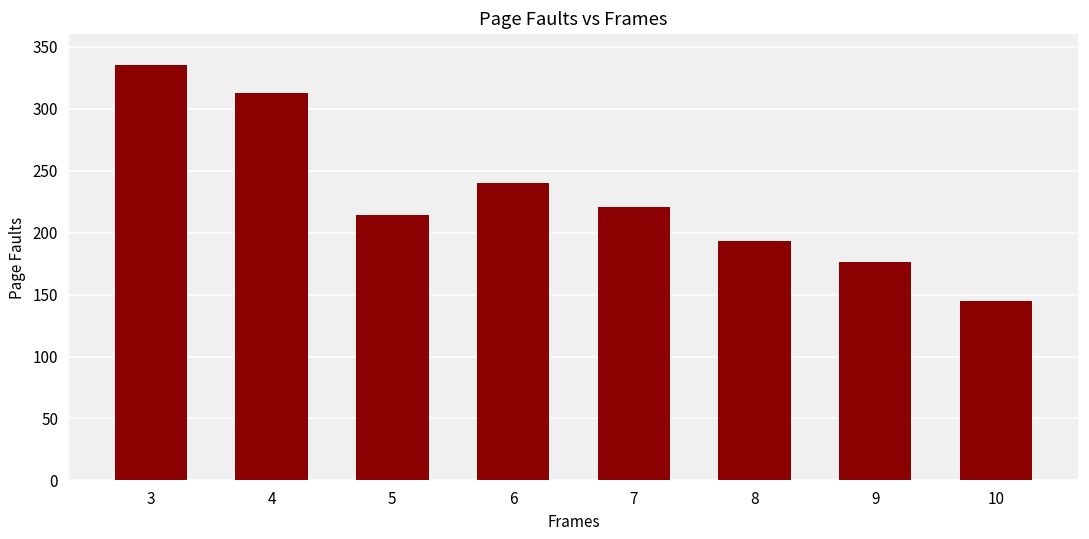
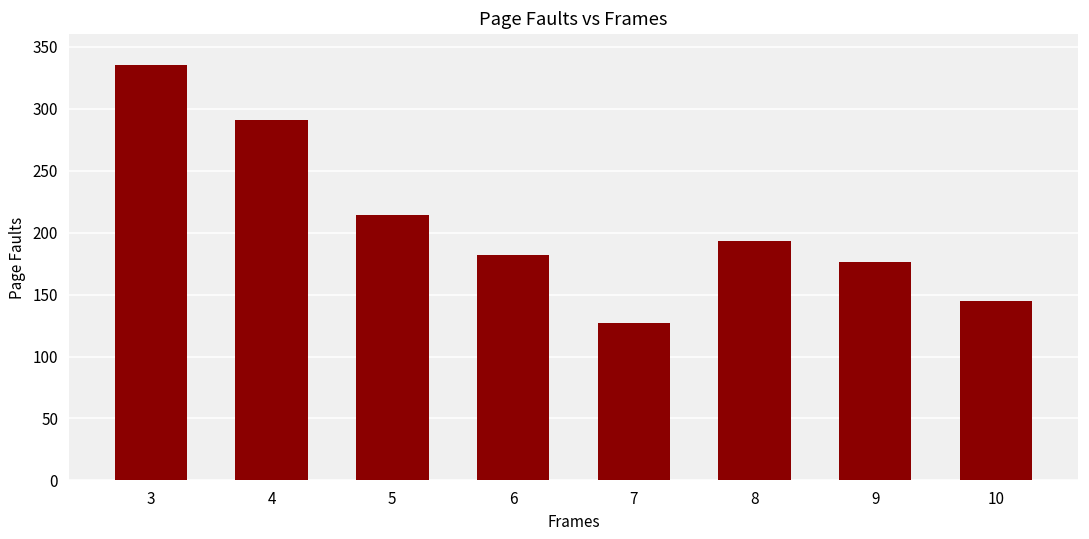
4: 313 -> 291
6: 240 -> 182
7: 221 -> 127
